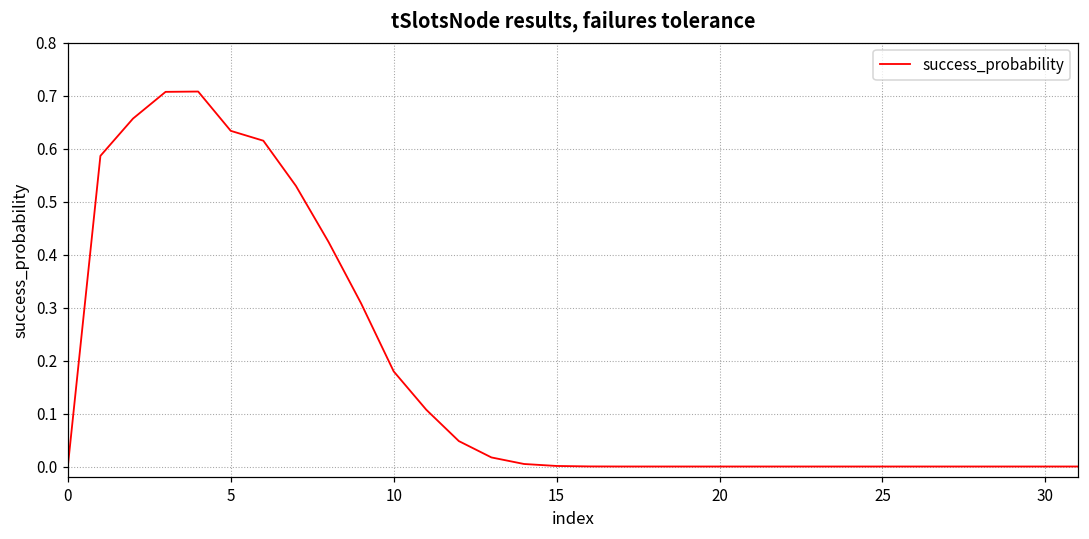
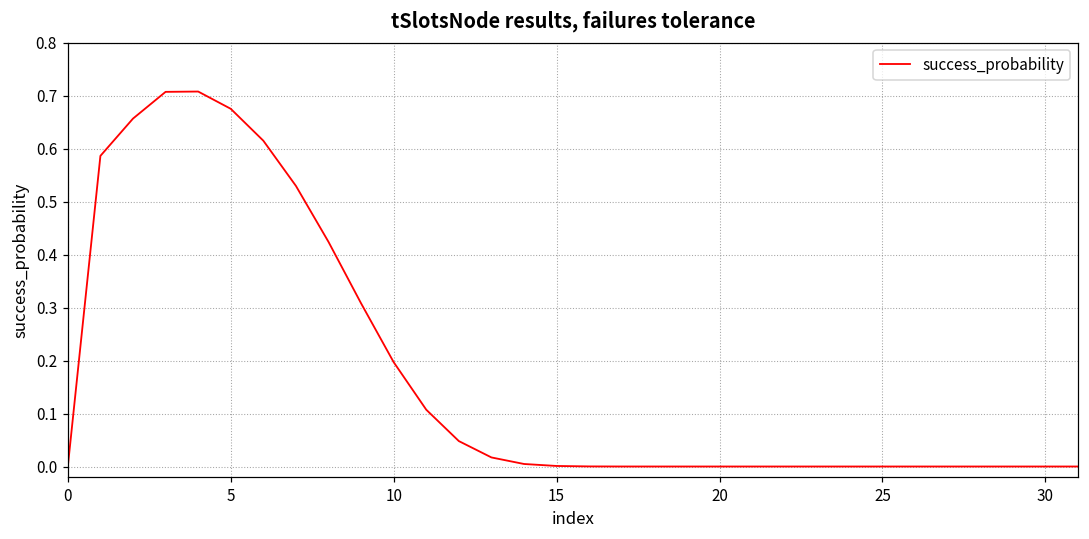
5: 0.63 -> 0.68
10: 0.18 -> 0.20
